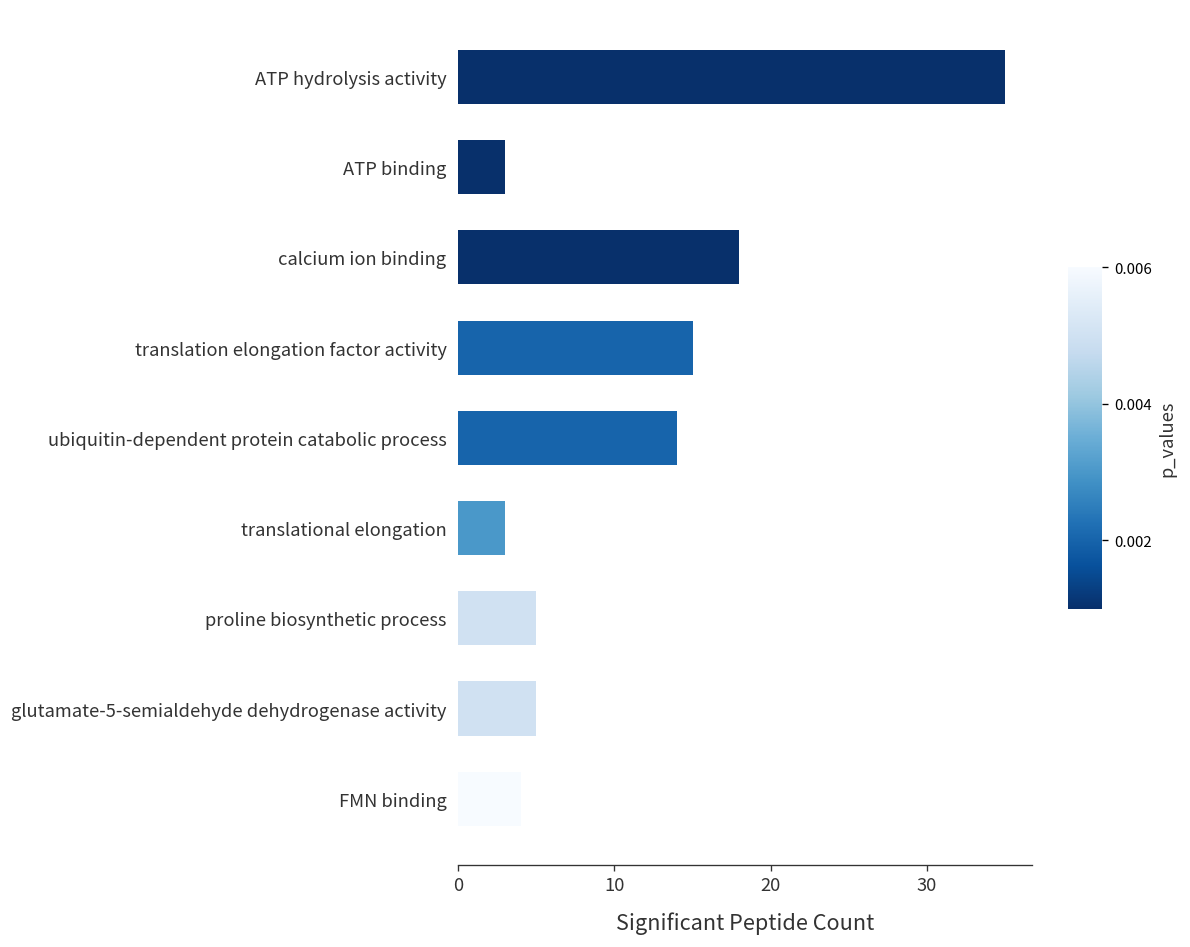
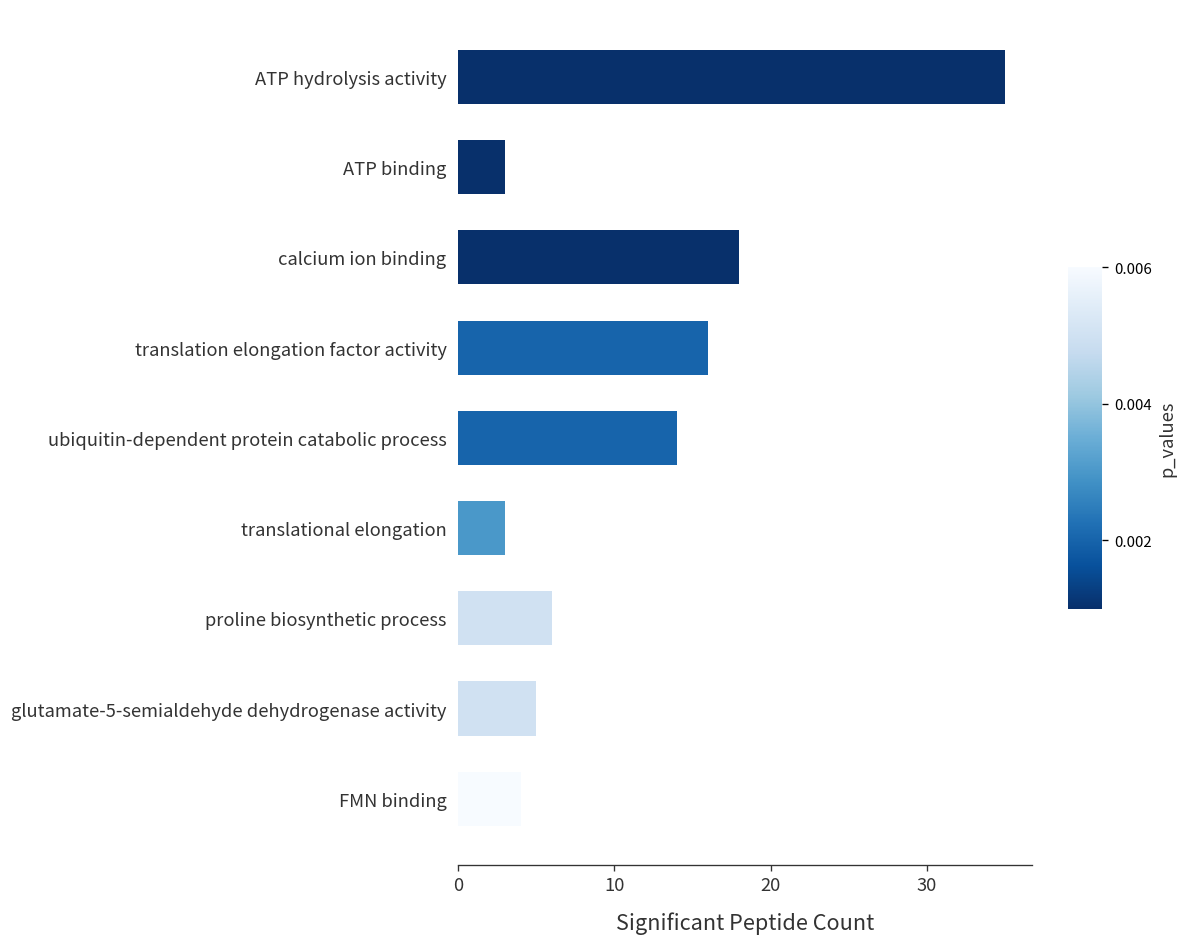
translation elongation factor activity: 15 -> 16
proline biosynthetic process: 5 -> 6
